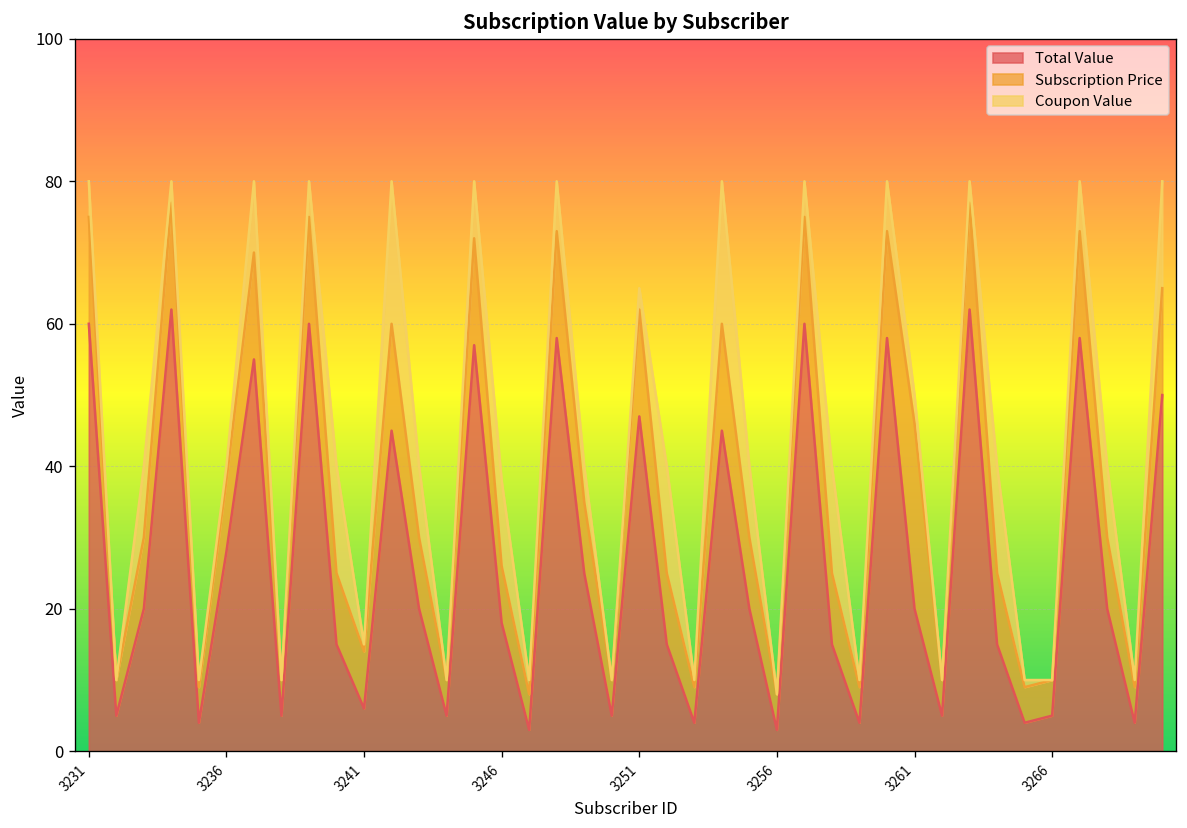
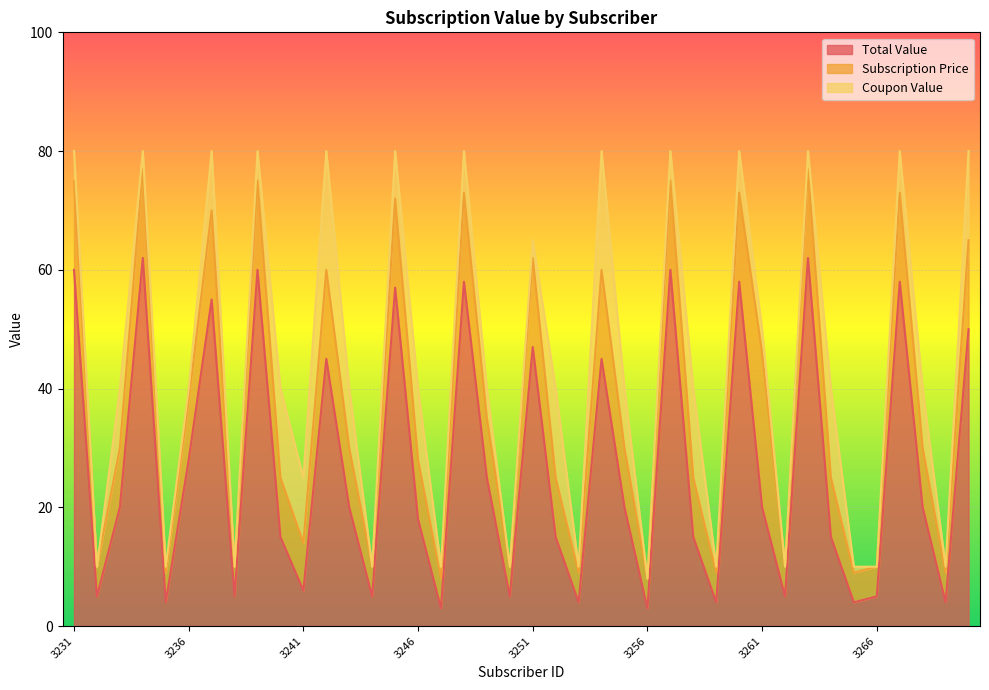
Coupon Value, 3241: 1 -> 11
Subscription Price, 3246: 8 -> 10
